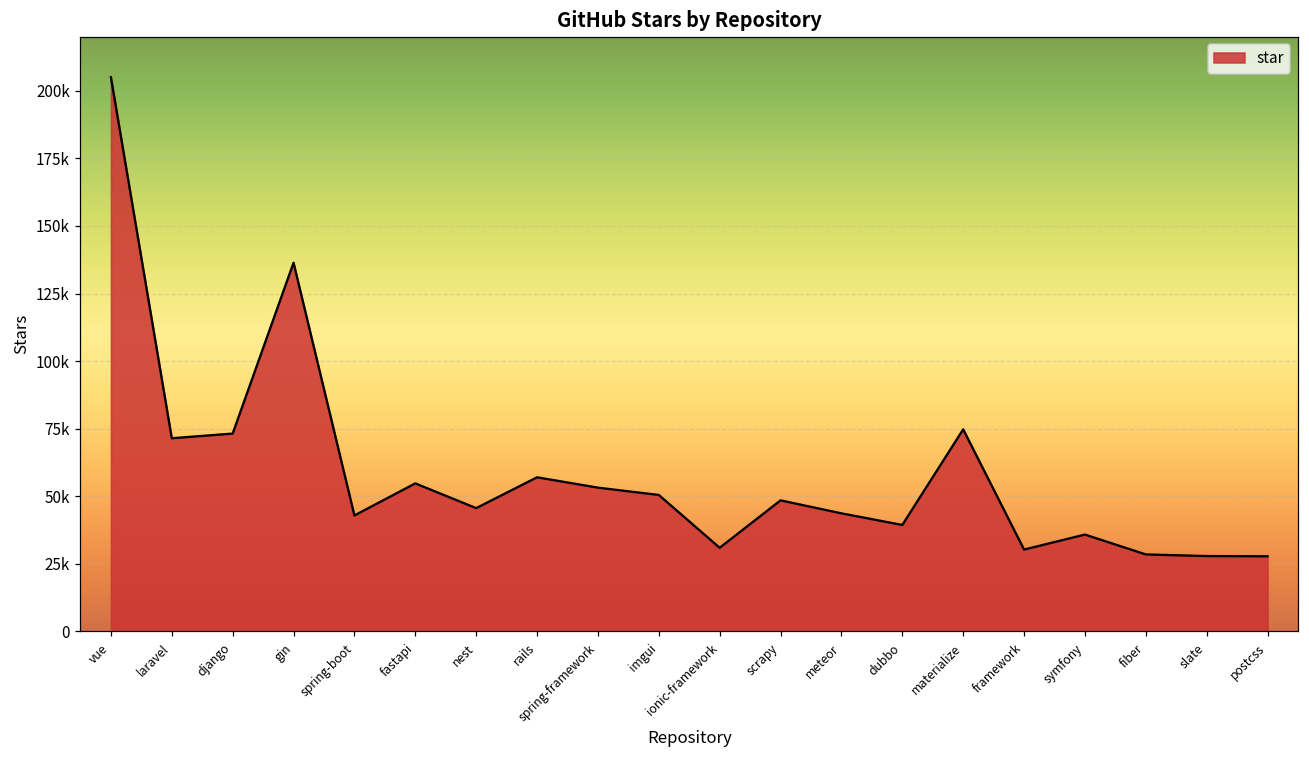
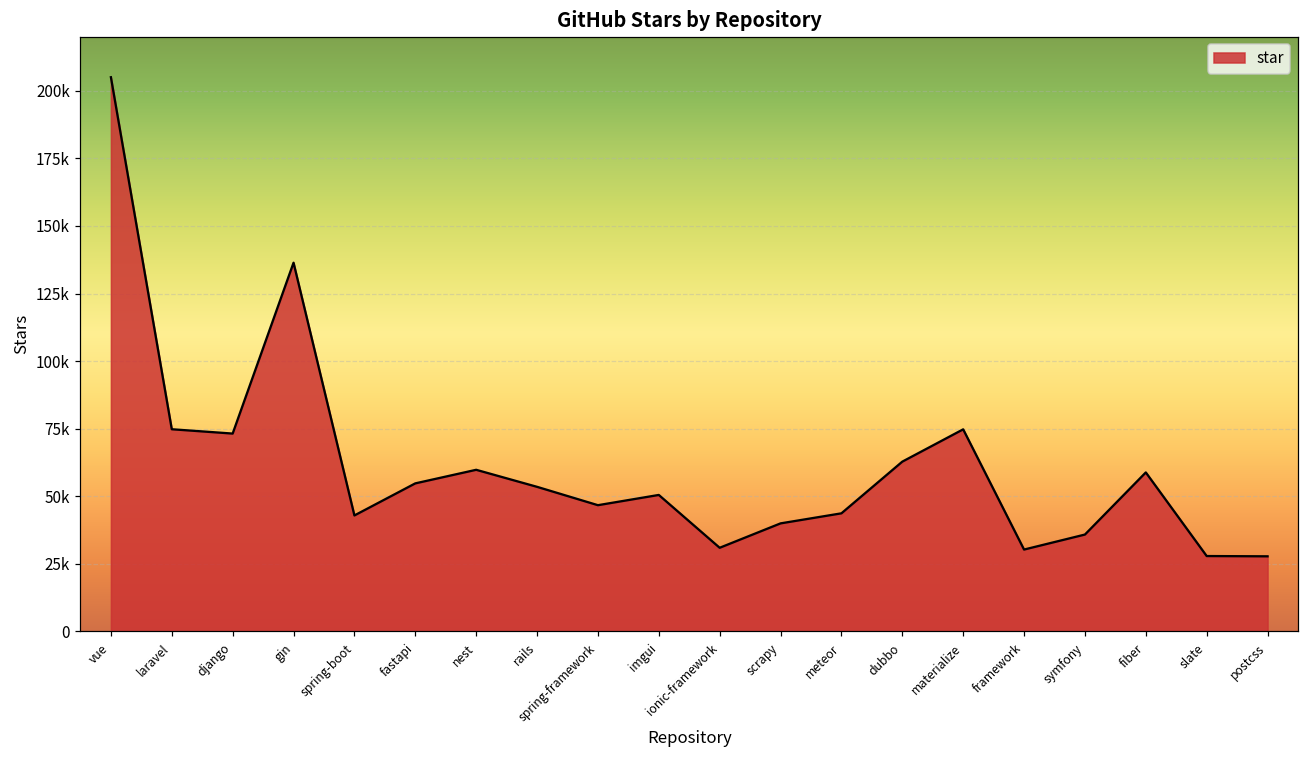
laravel: 71000 -> 75000
nest: 46000 -> 60000
rails: 57000 -> 54000
spring-framework: 53000 -> 47000
scrapy: 49000 -> 40000
dubbo: 39000 -> 63000
fiber: 29000 -> 59000
